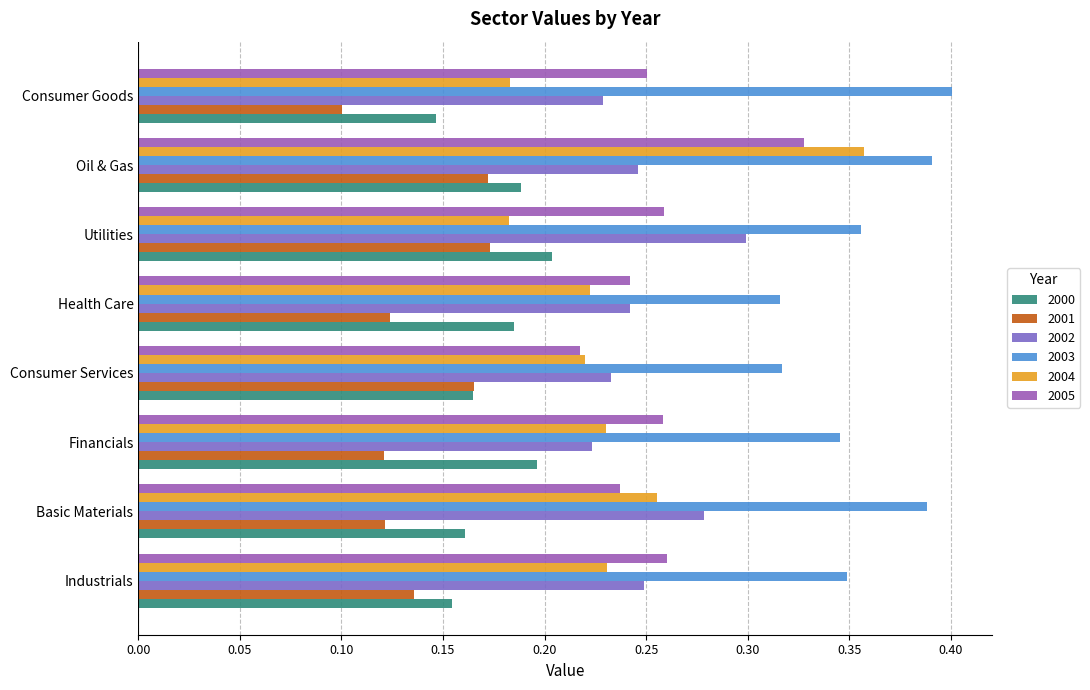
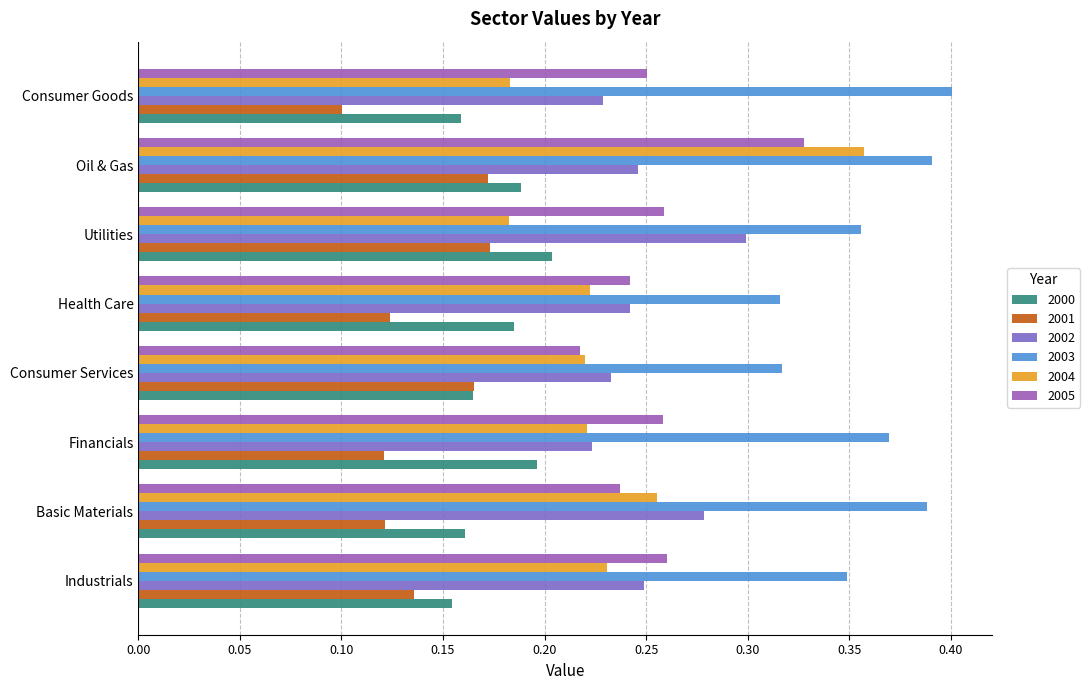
2000, Consumer Goods: 0.147 -> 0.159
2004, Financials: 0.230 -> 0.221
2003, Financials: 0.345 -> 0.370
